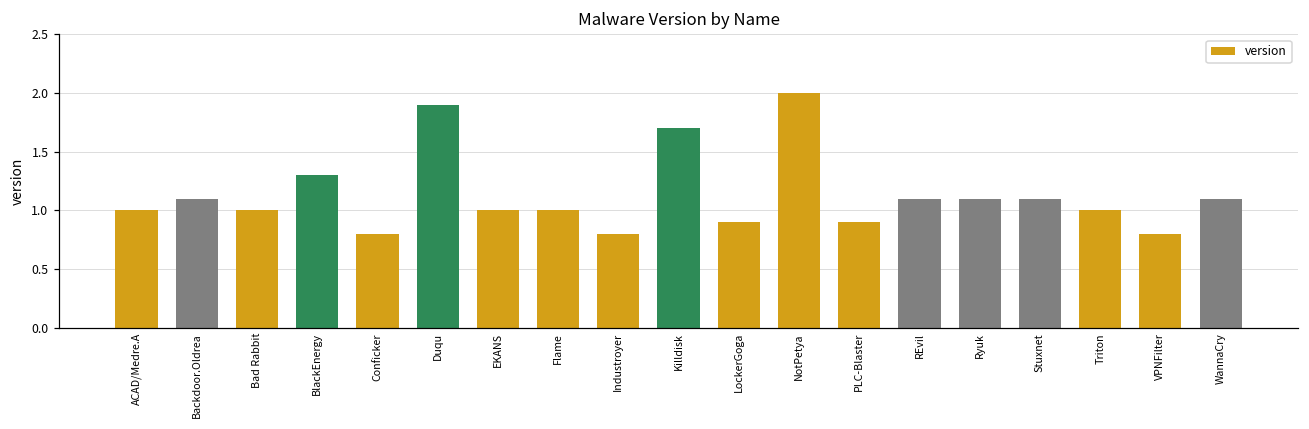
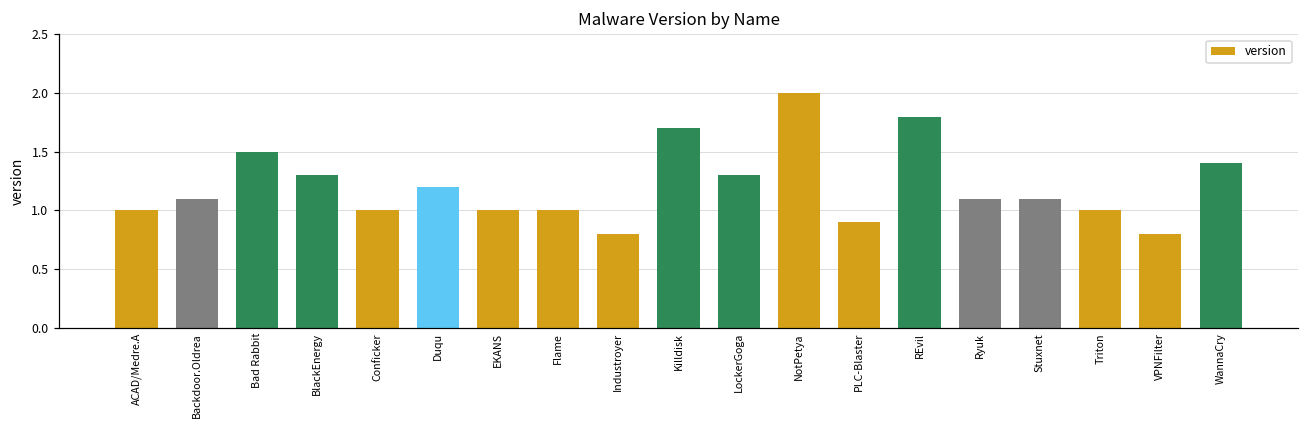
Bad Rabbit: 1.0 -> 1.5
Conficker: 0.8 -> 1.0
Duqu: 1.9 -> 1.2
LockerGoga: 0.9 -> 1.3
REvil: 1.1 -> 1.8
WannaCry: 1.1 -> 1.4
